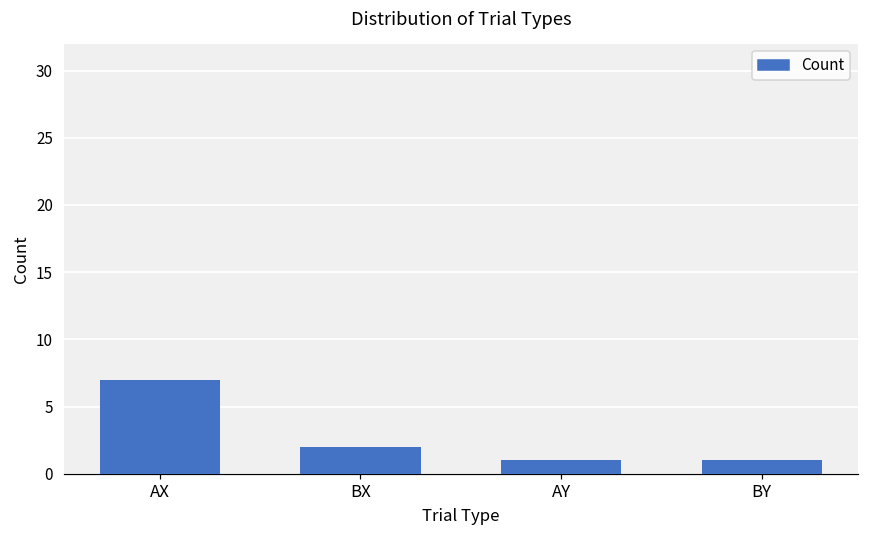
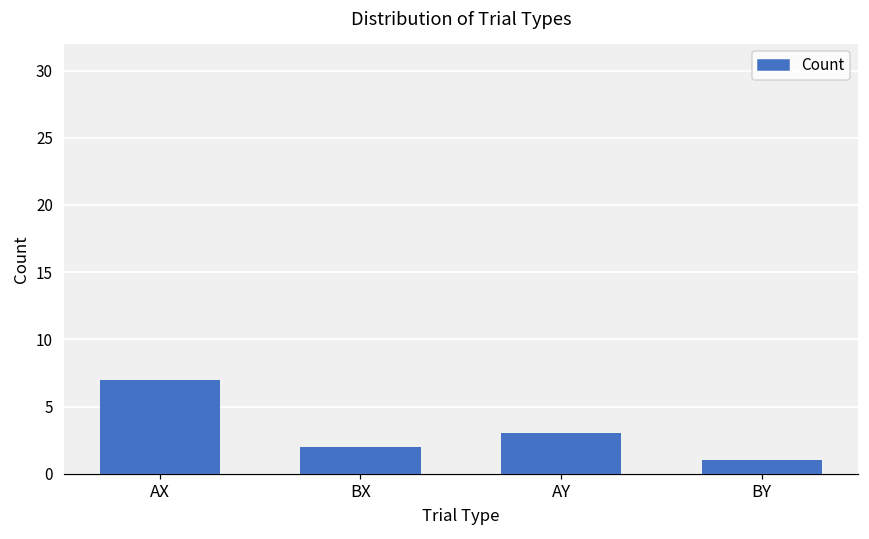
AY: 1 -> 3
